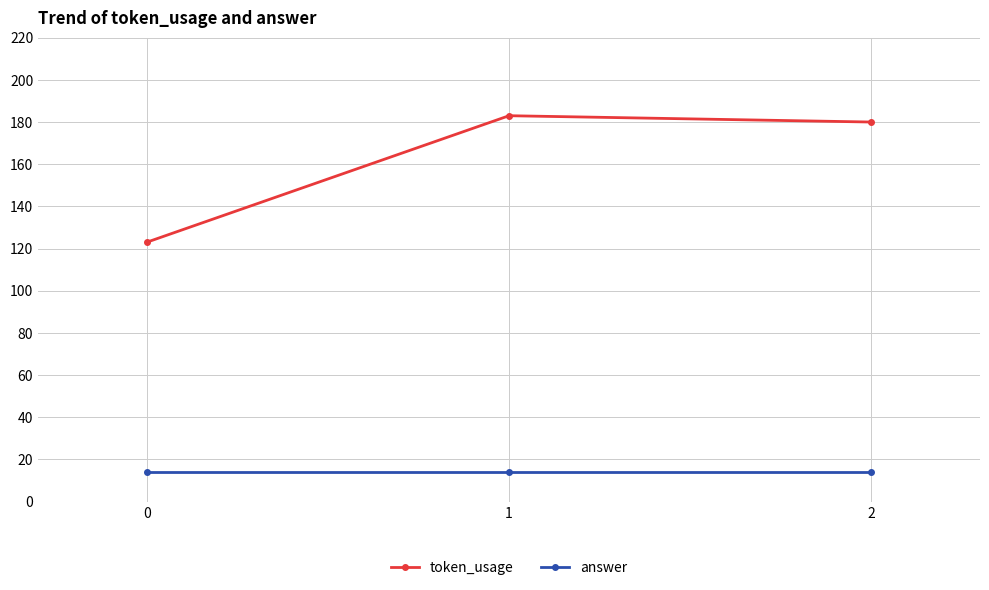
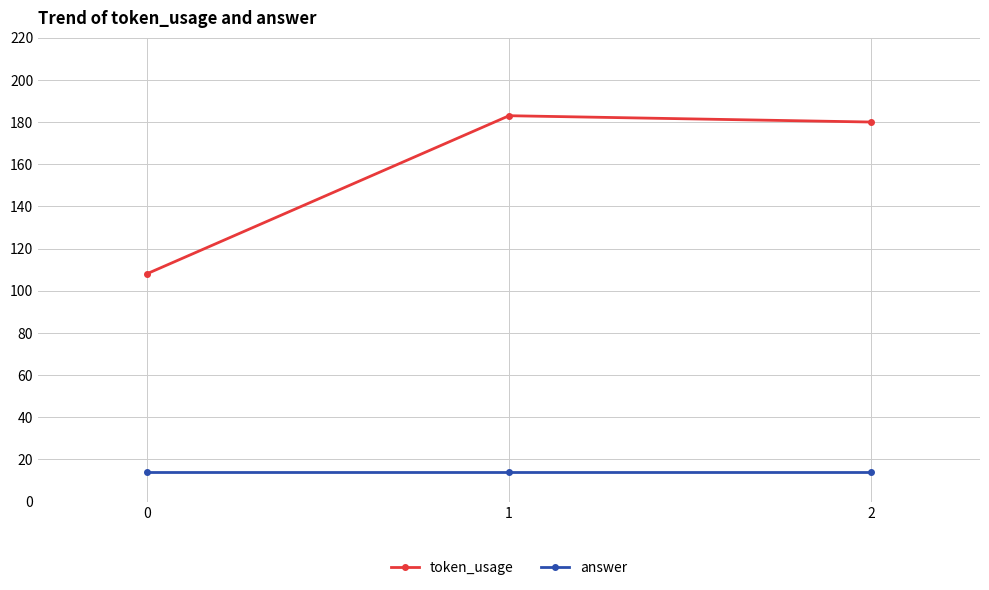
token_usage, 0: 123 -> 108
